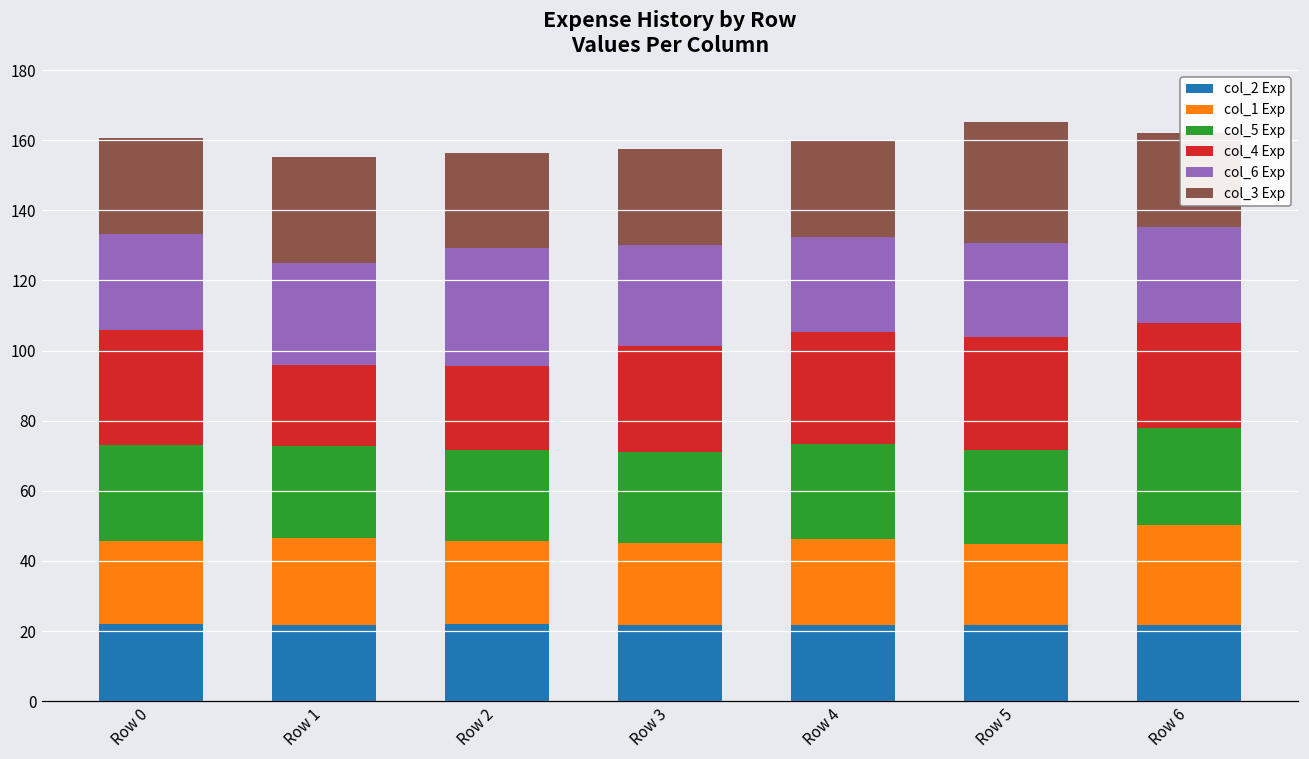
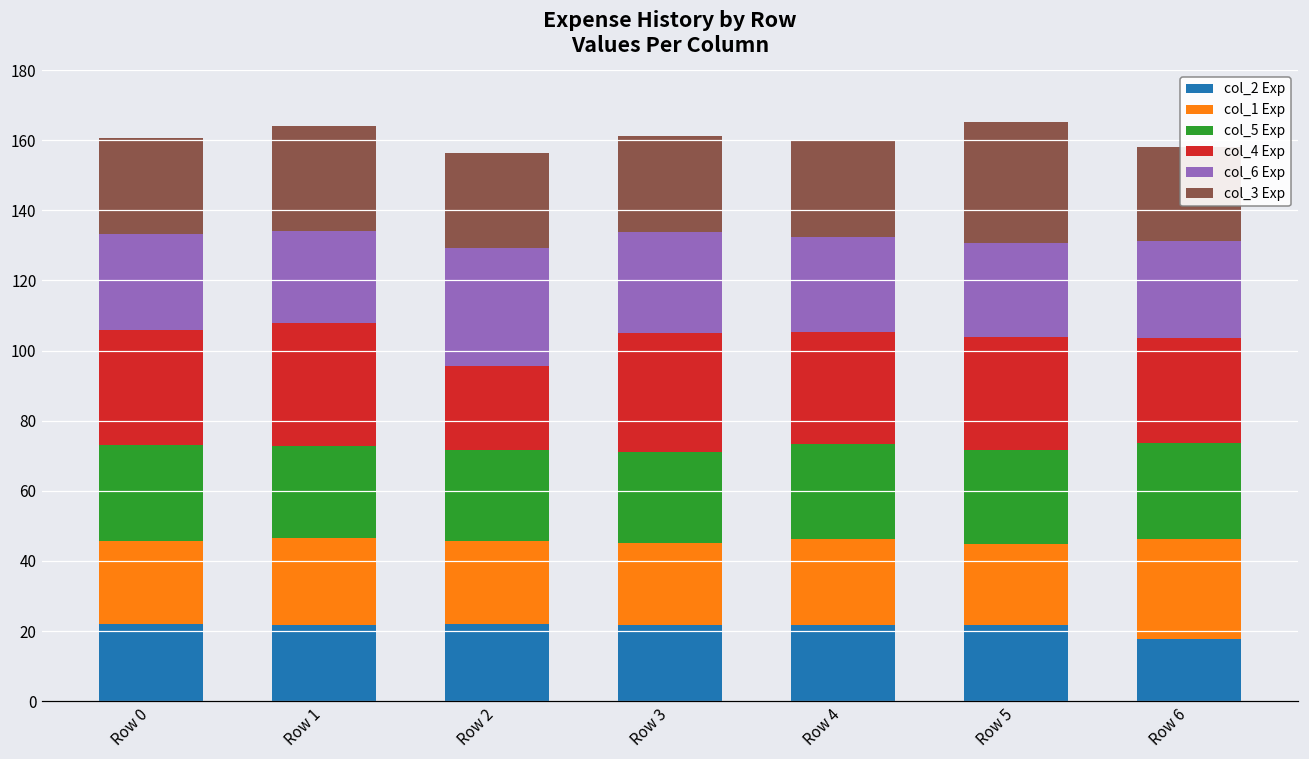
col_4 Exp, Row 1: 23 -> 35
col_6 Exp, Row 1: 29 -> 26
col_4 Exp, Row 3: 30 -> 34
col_2 Exp, Row 6: 22 -> 18
